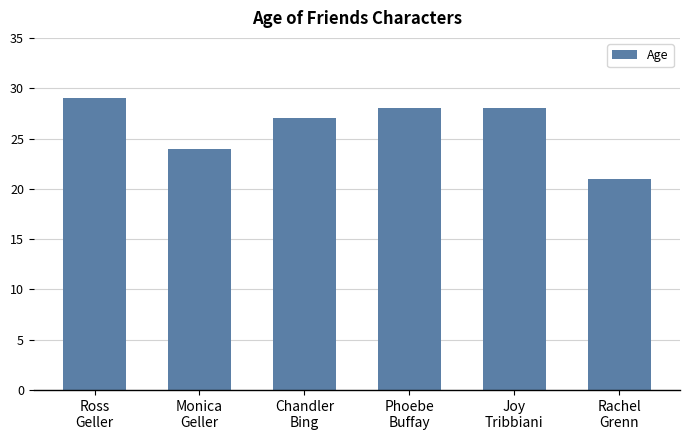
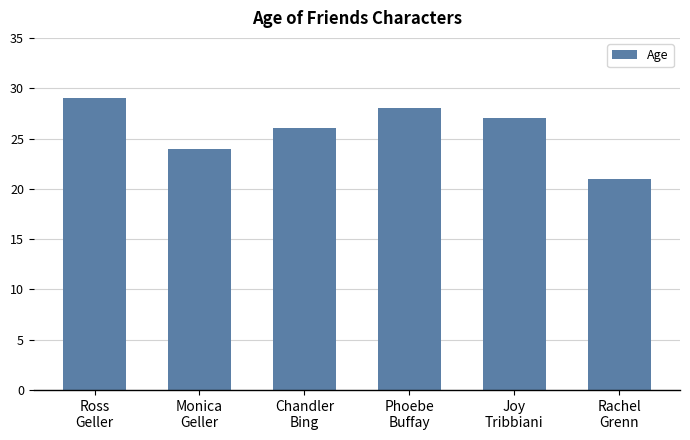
Chandler Bing: 27 -> 26
Joy Tribbiani: 28 -> 27
